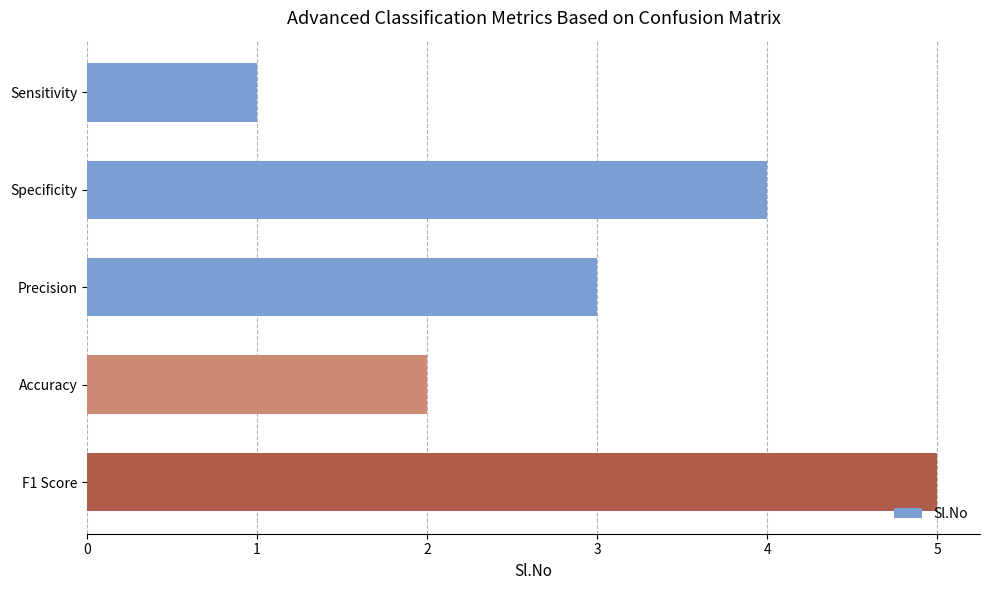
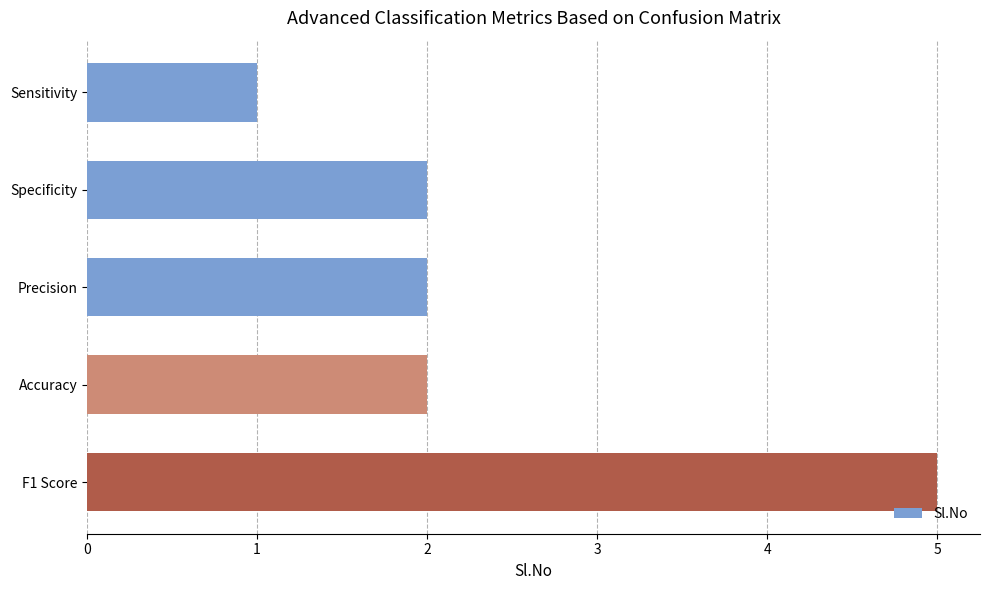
Specificity: 4 -> 2
Precision: 3 -> 2
